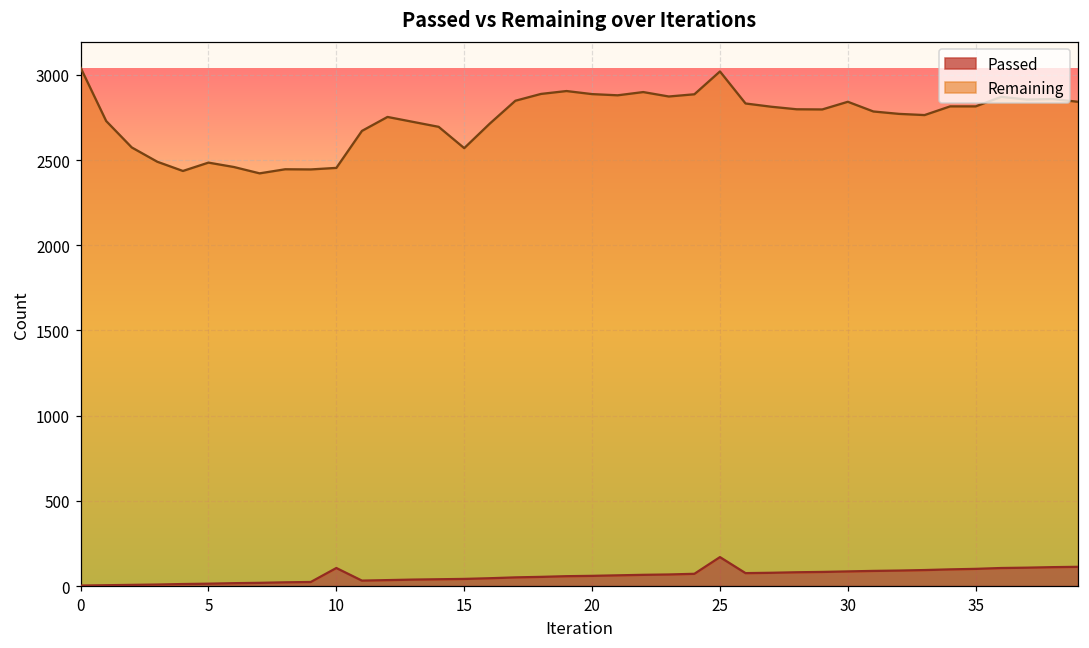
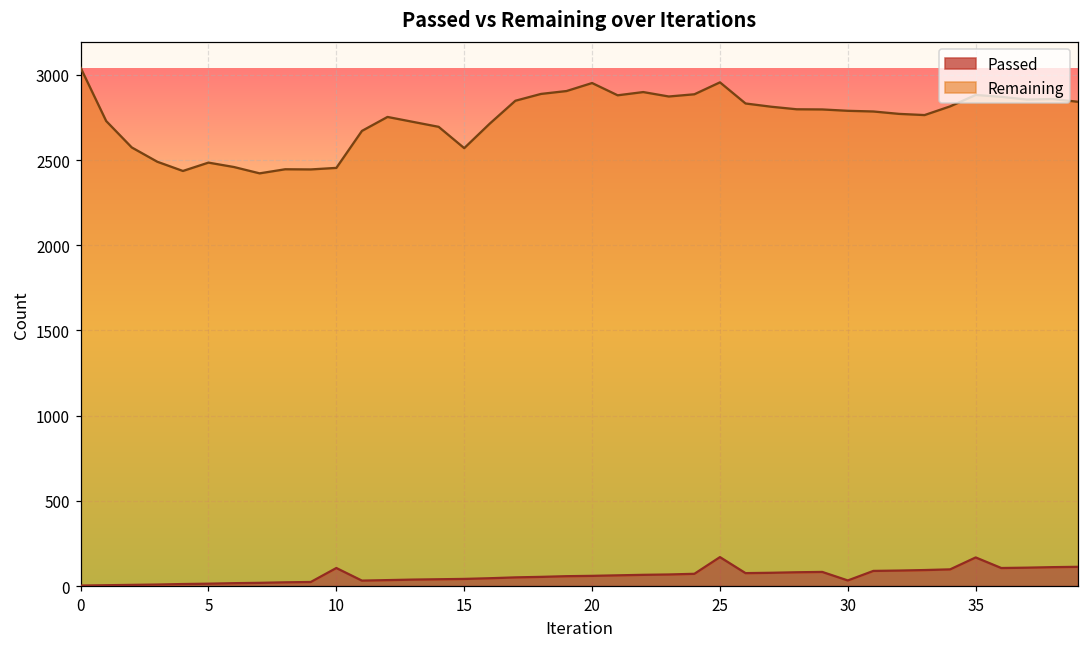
Remaining, 20: 2830 -> 2890
Remaining, 25: 2850 -> 2790
Passed, 30: 90 -> 30
Passed, 35: 100 -> 170
